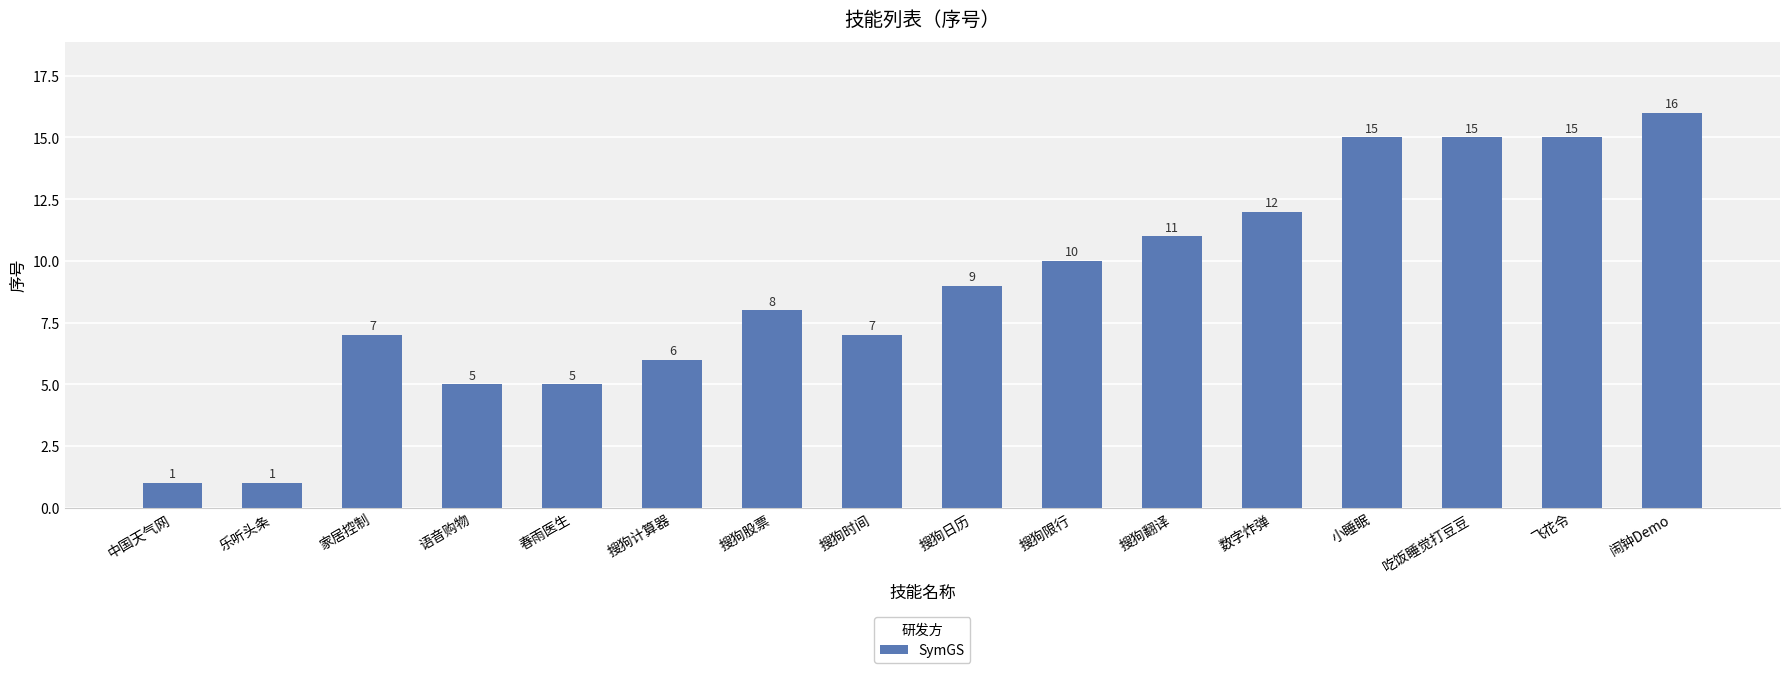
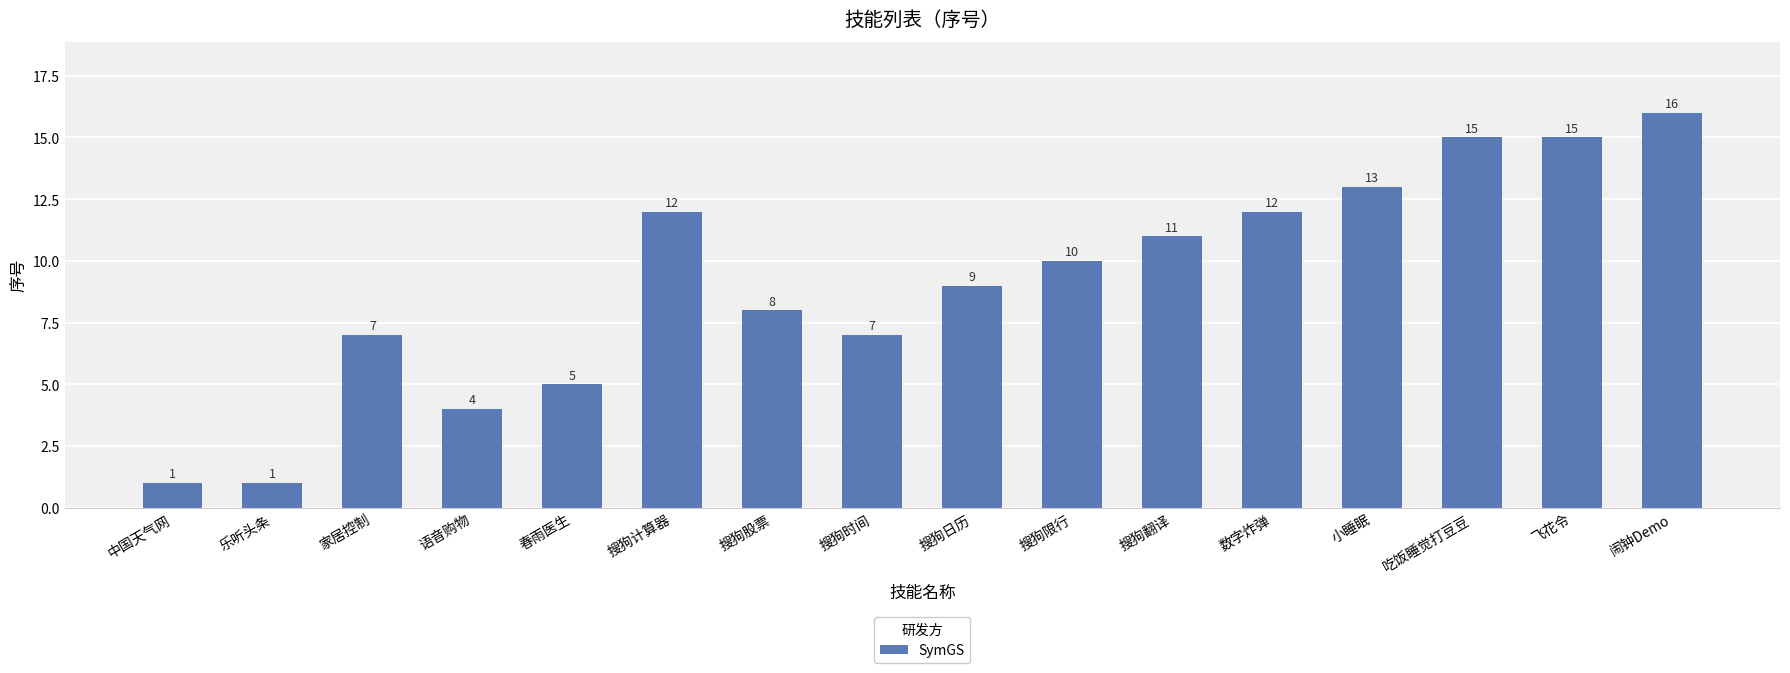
语音购物: 5 -> 4
搜狗计算器: 6 -> 12
小睡眠: 15 -> 13
